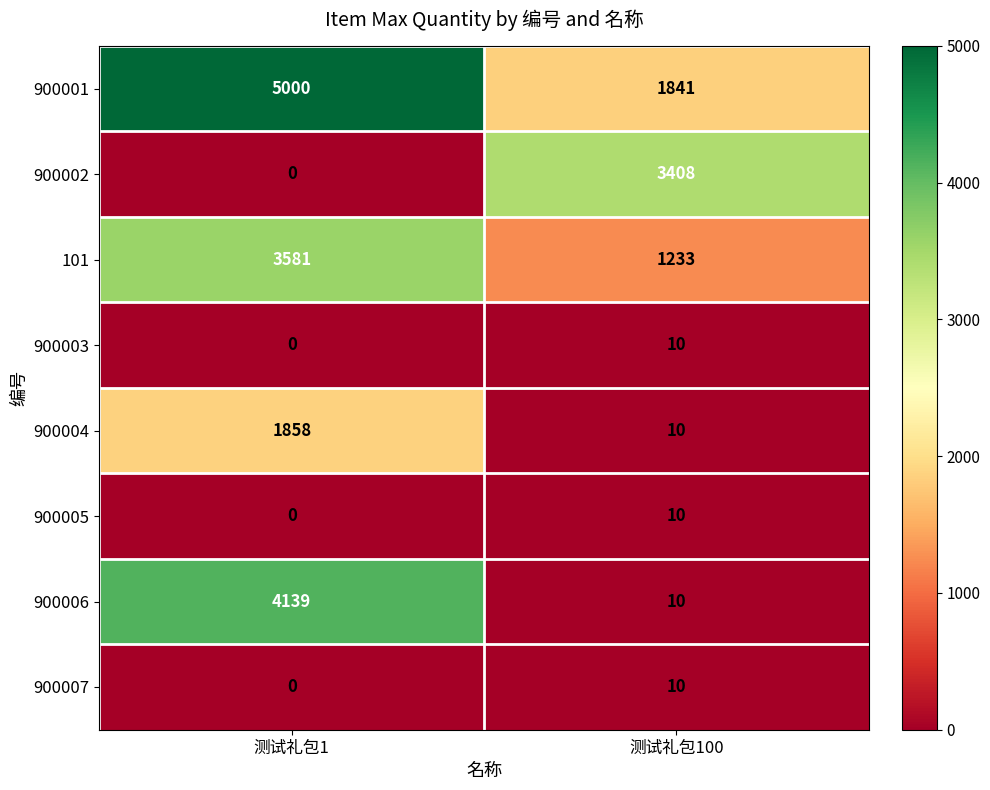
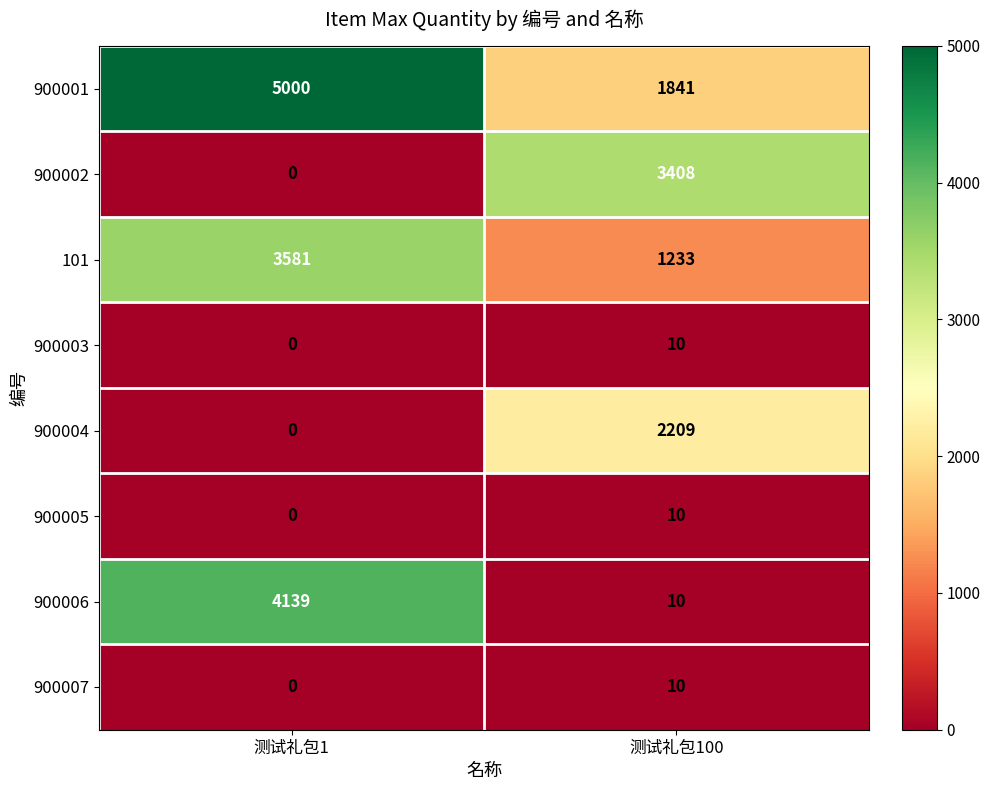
900004, 测试礼包1: 1858 -> 0
900004, 测试礼包100: 10 -> 2209
